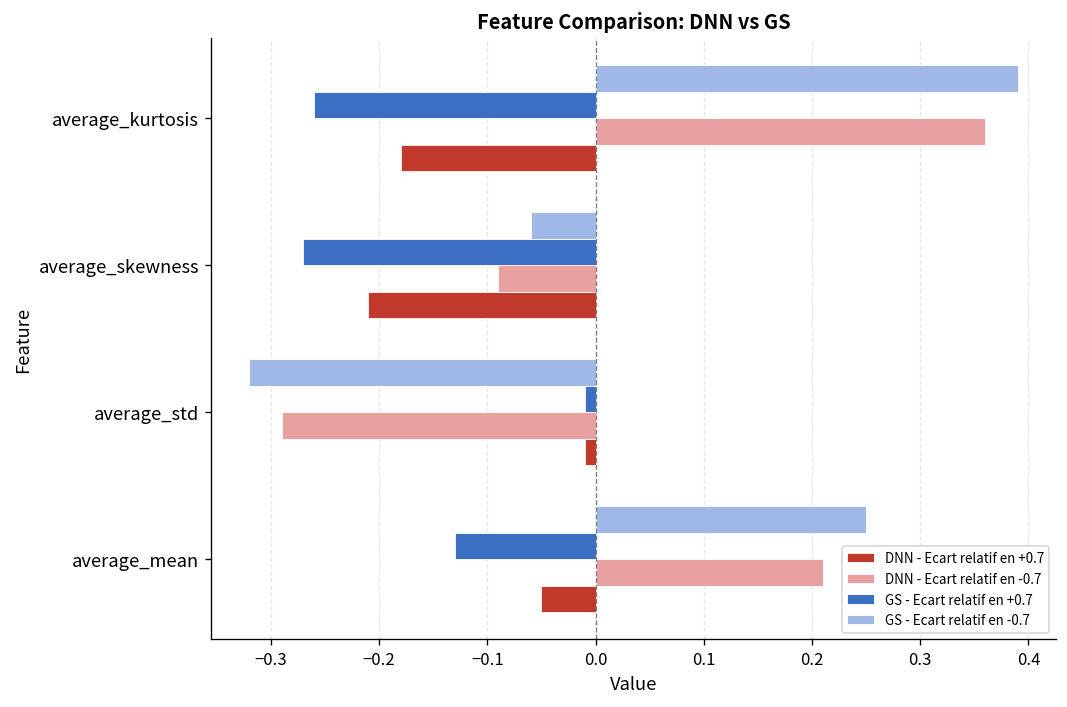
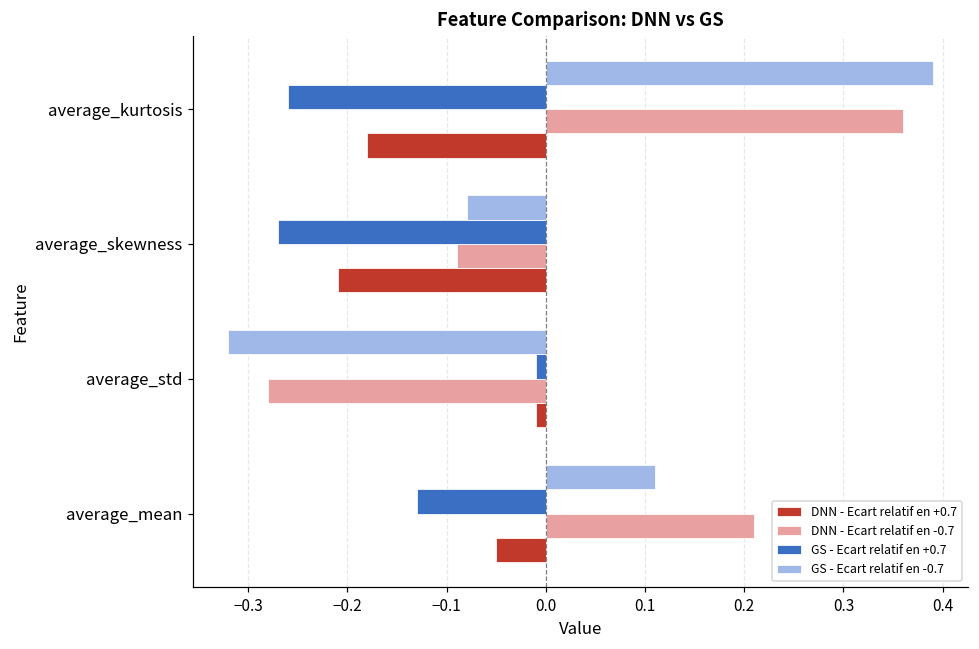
GS - Ecart relatif en -0.7, average_skewness: -0.06 -> -0.08
DNN - Ecart relatif en -0.7, average_std: -0.29 -> -0.28
GS - Ecart relatif en -0.7, average_mean: 0.25 -> 0.11
